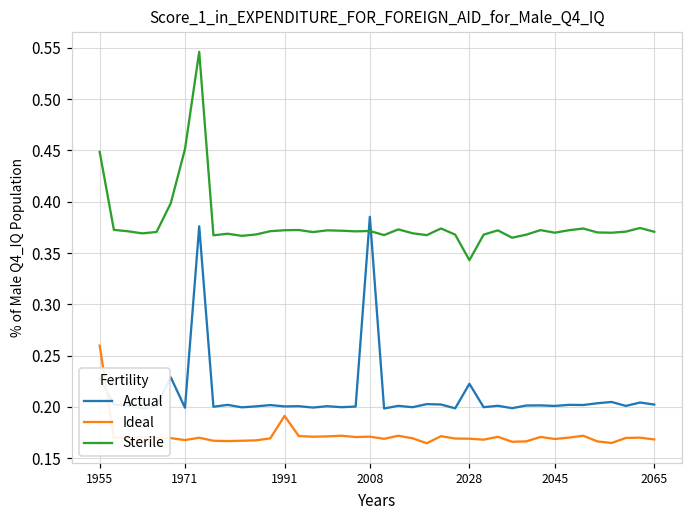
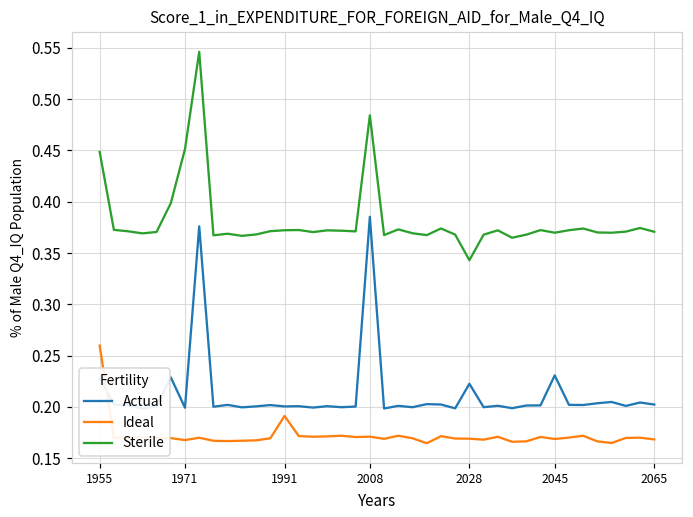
Sterile, 2008: 0.37 -> 0.48
Actual, 2045: 0.20 -> 0.23
